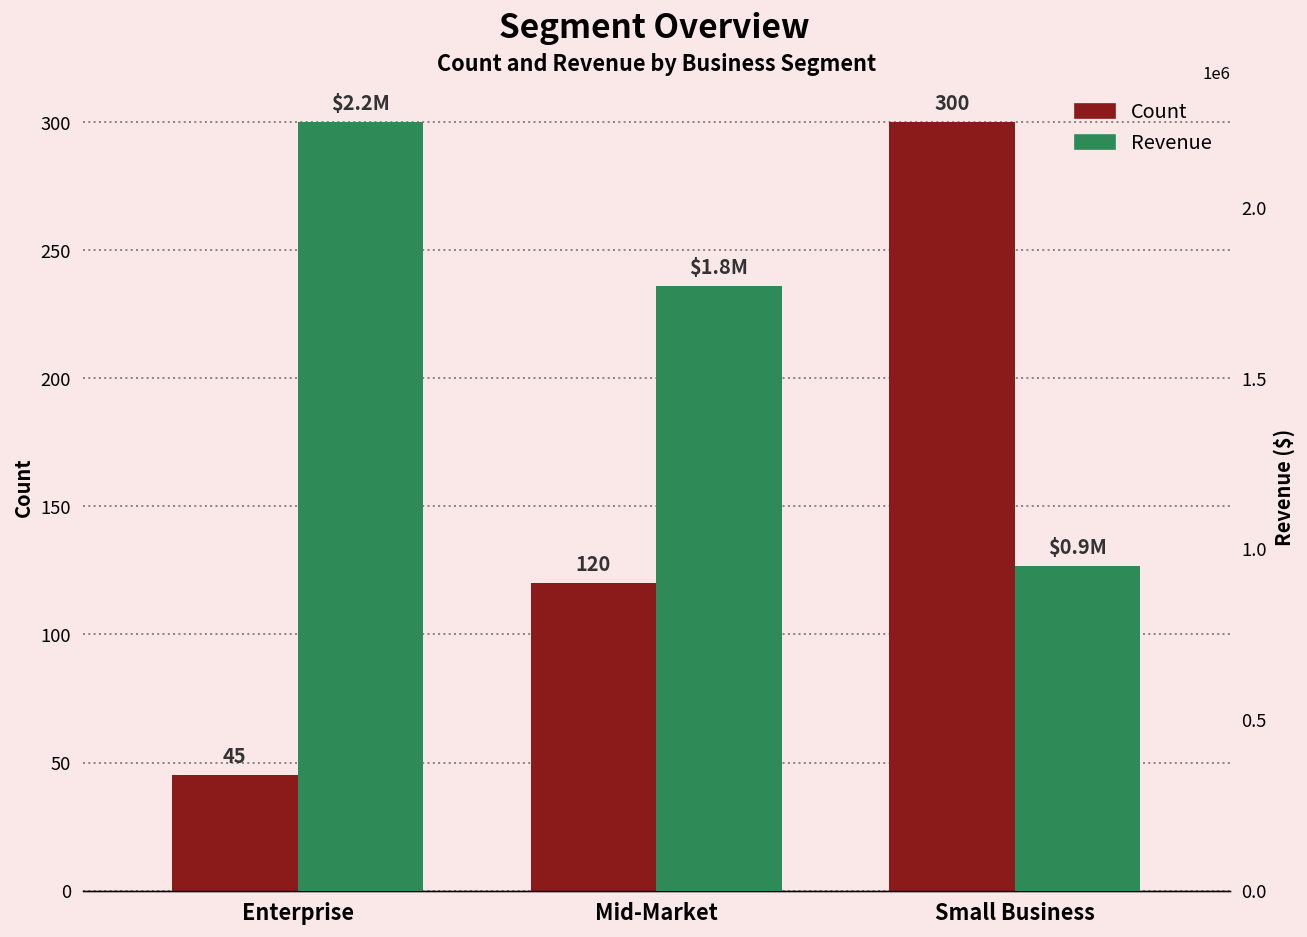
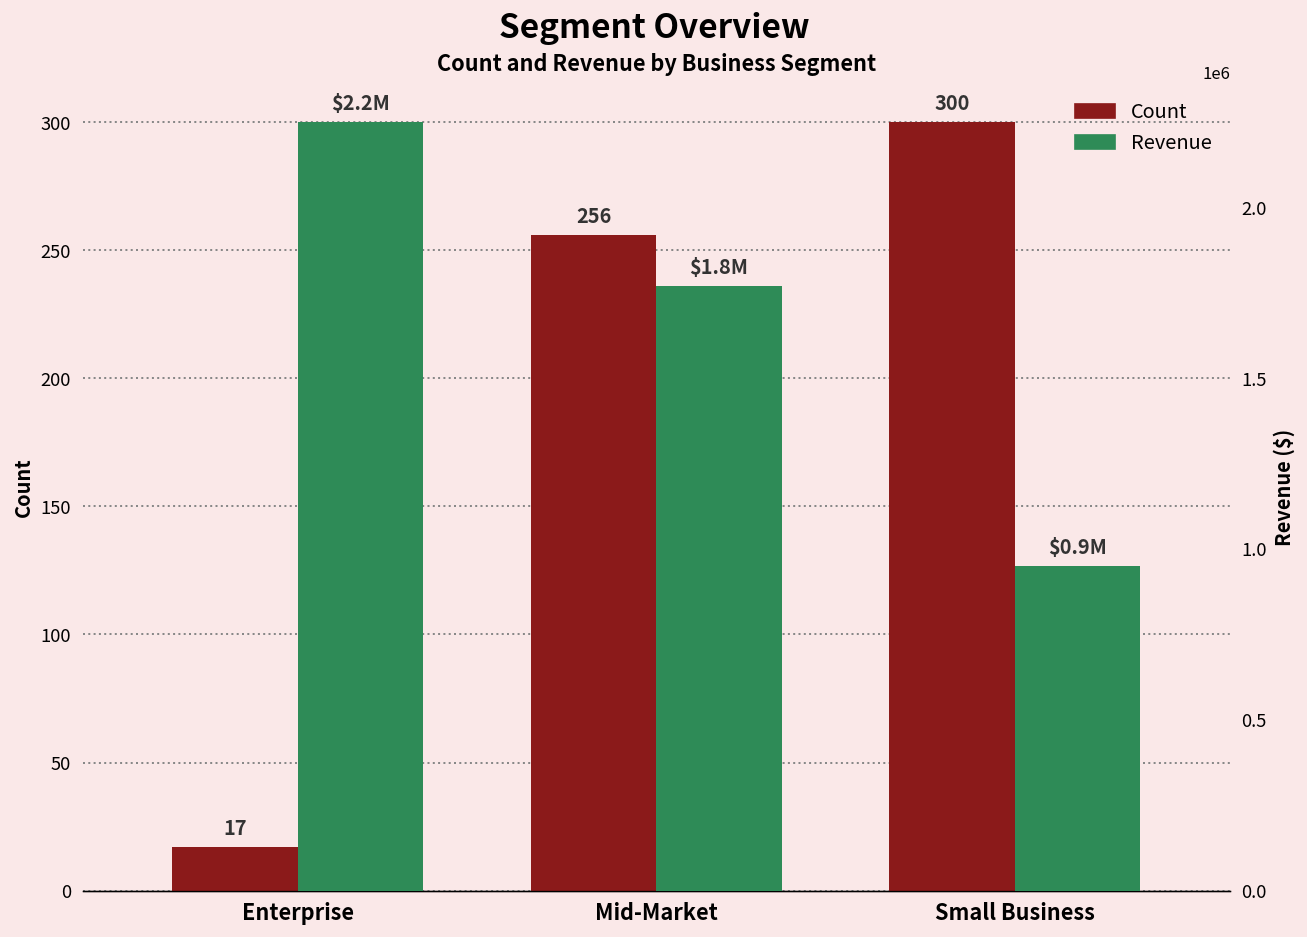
Count, Enterprise: 45 -> 17
Count, Mid-Market: 120 -> 256
